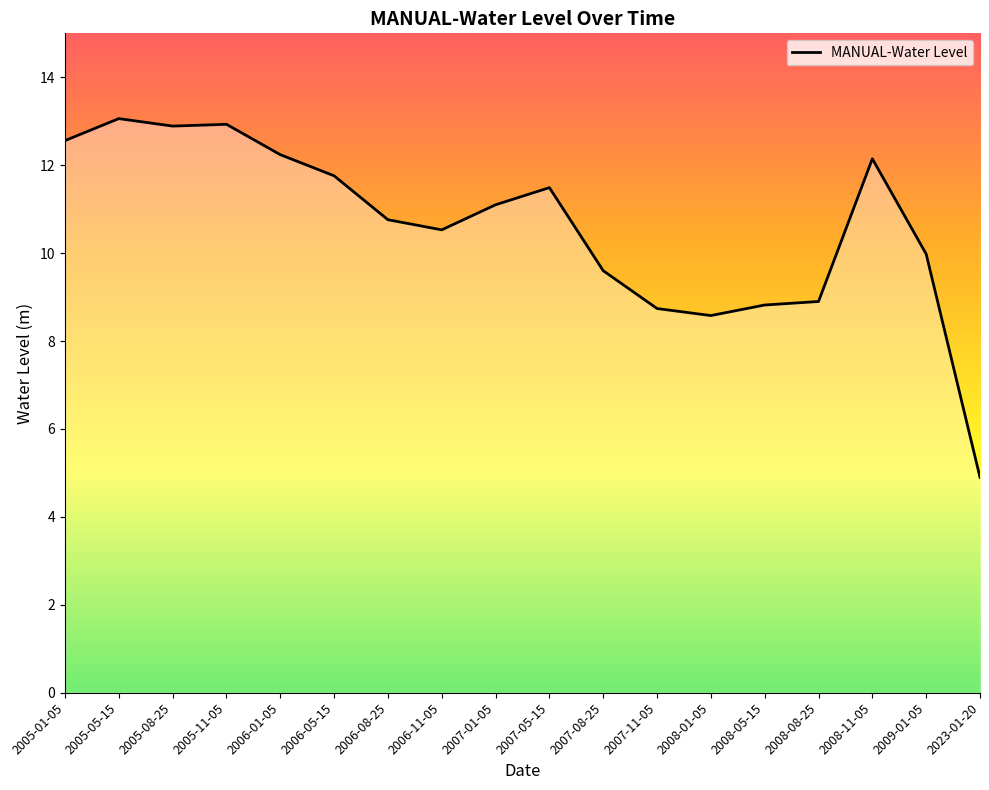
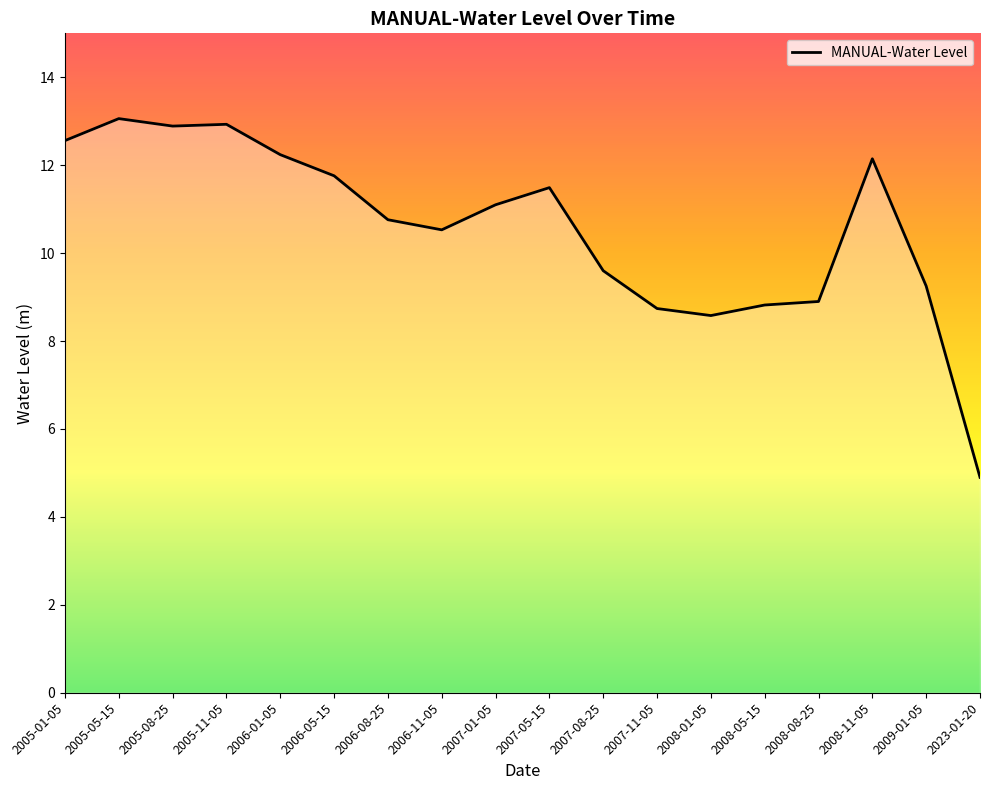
2009-01-05: 10.0 -> 9.3
